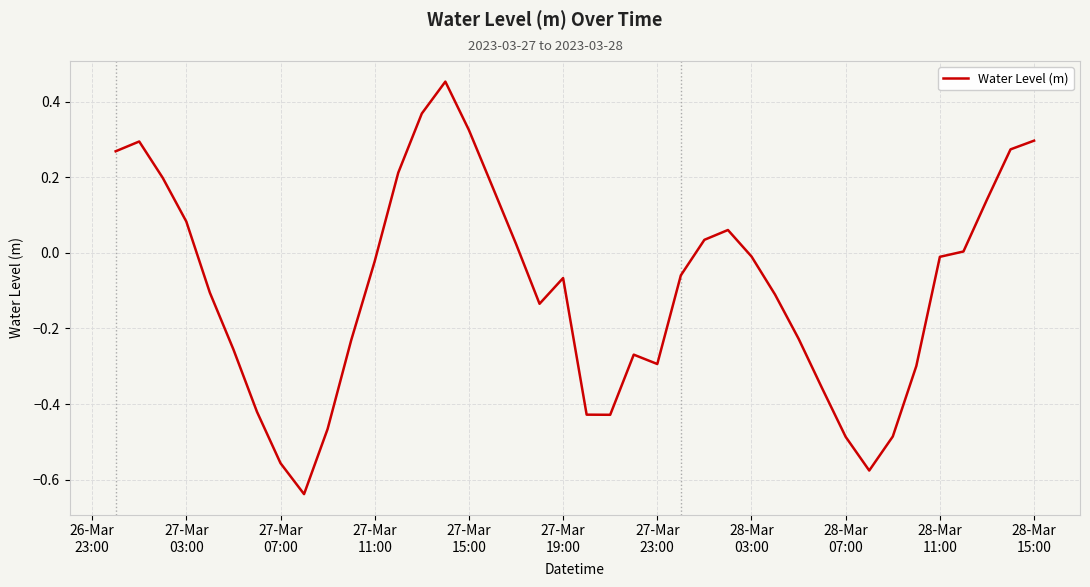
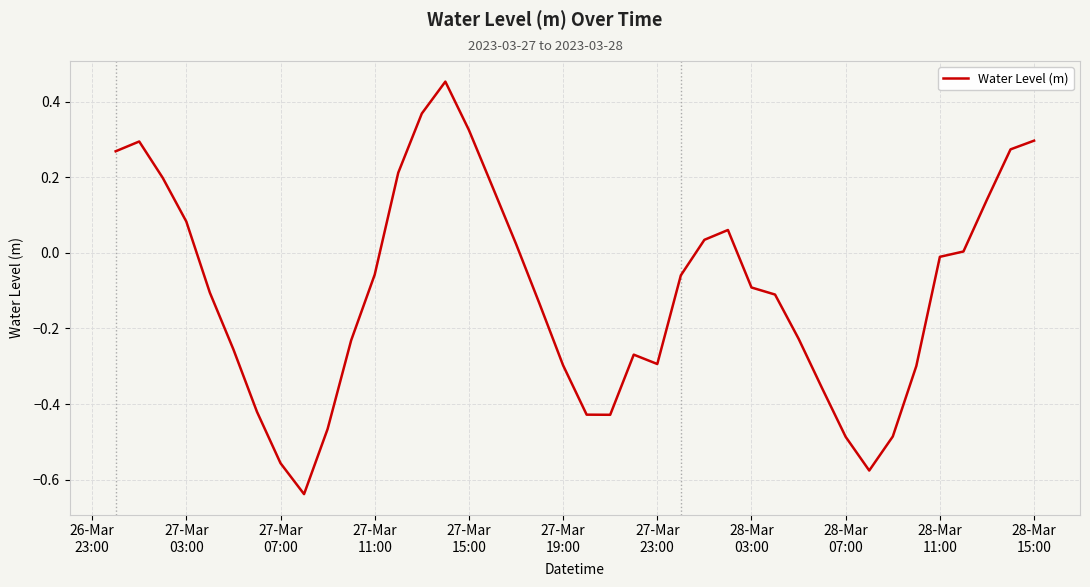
27-Mar 11:00: -0.02 -> -0.06
27-Mar 19:00: -0.07 -> -0.30
28-Mar 03:00: -0.01 -> -0.09
